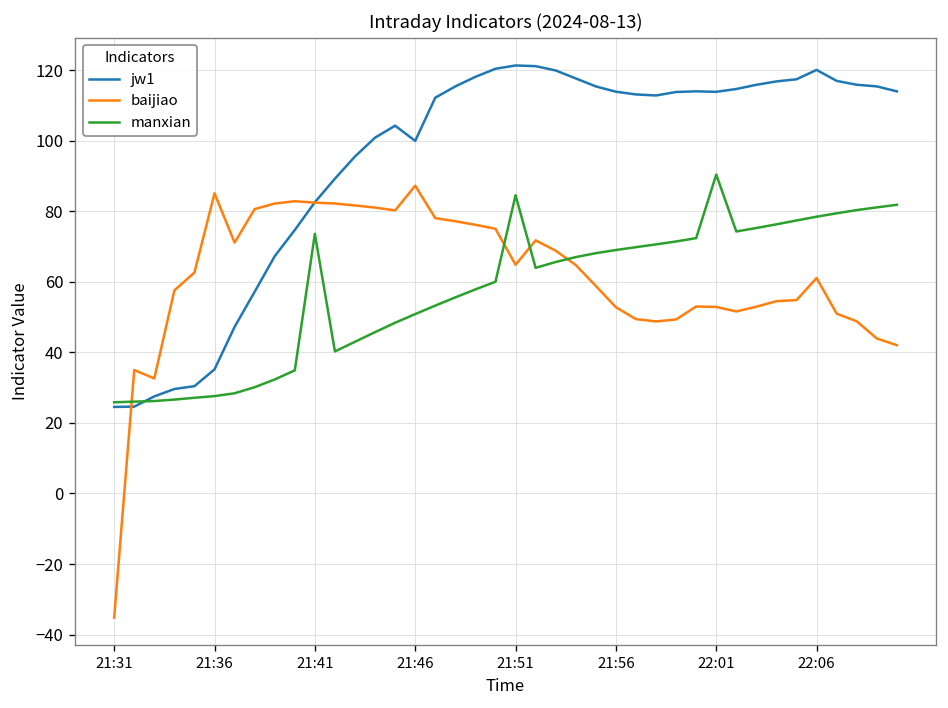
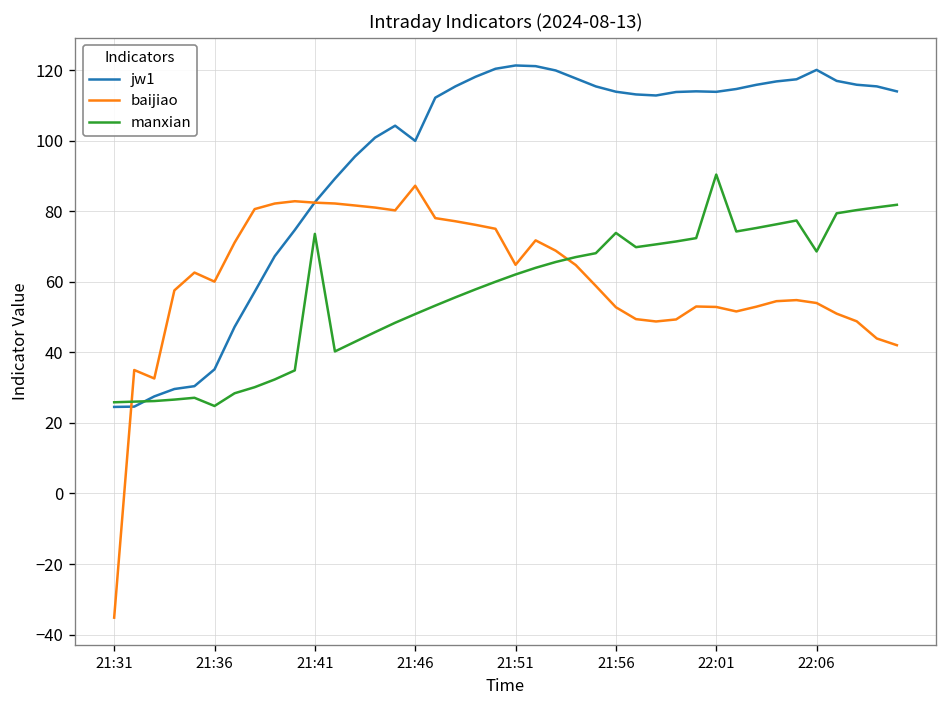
baijiao, 21:36: 85 -> 60
manxian, 21:36: 28 -> 25
manxian, 21:51: 85 -> 62
manxian, 21:56: 69 -> 74
baijiao, 22:06: 61 -> 54
manxian, 22:06: 78 -> 69
